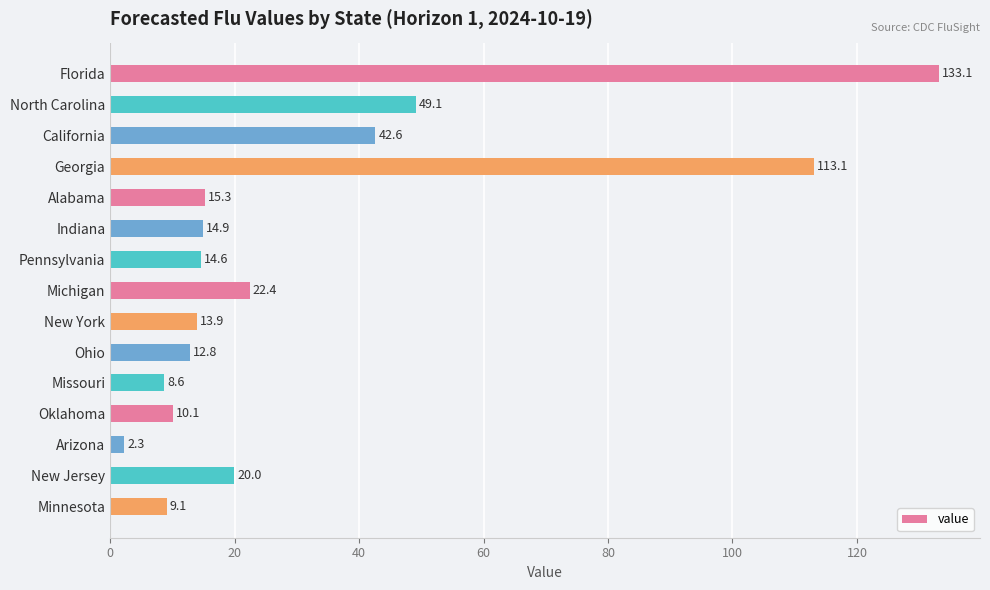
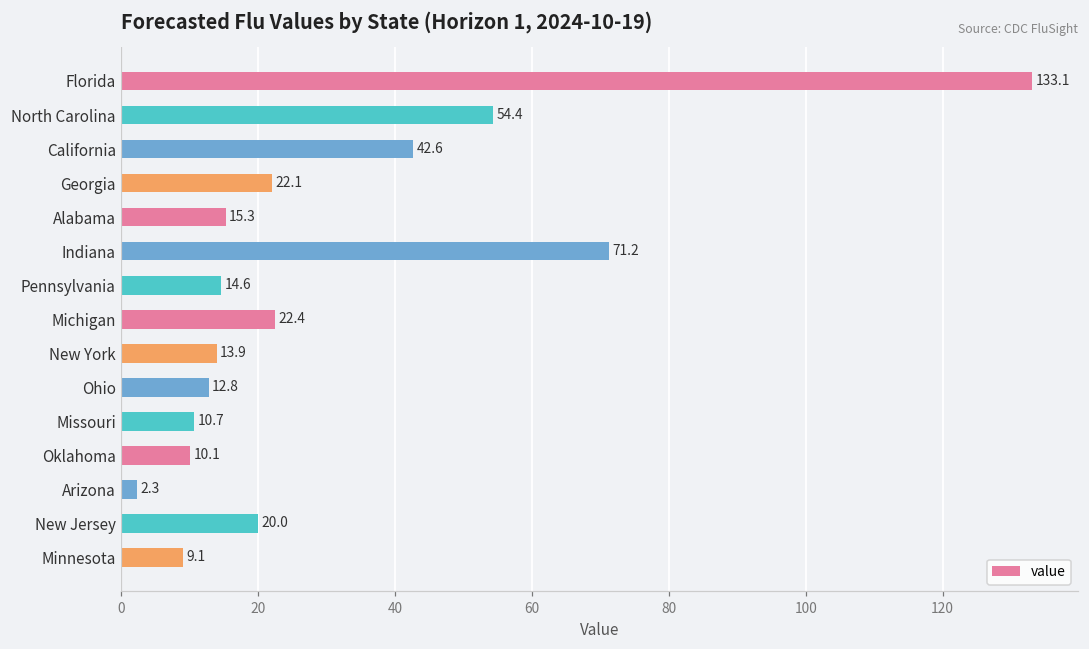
North Carolina: 49.1 -> 54.4
Georgia: 113.1 -> 22.1
Indiana: 14.9 -> 71.2
Missouri: 8.6 -> 10.7
